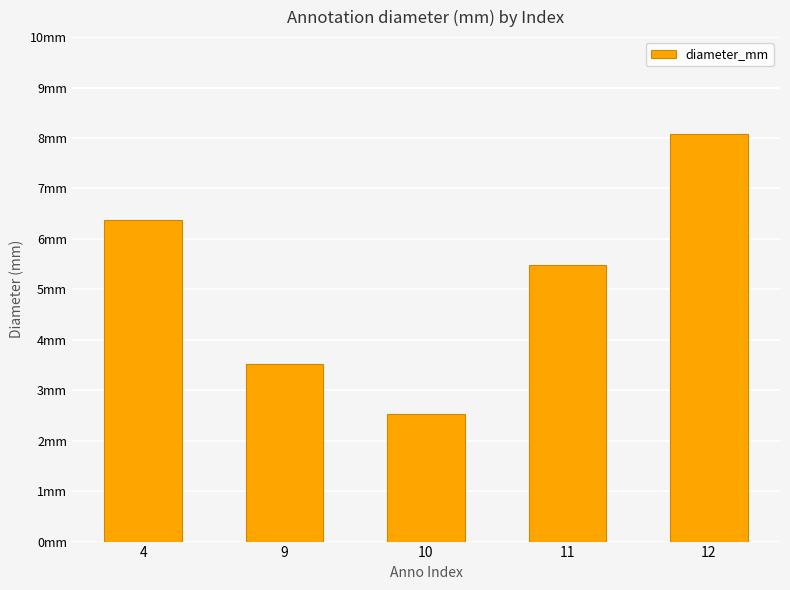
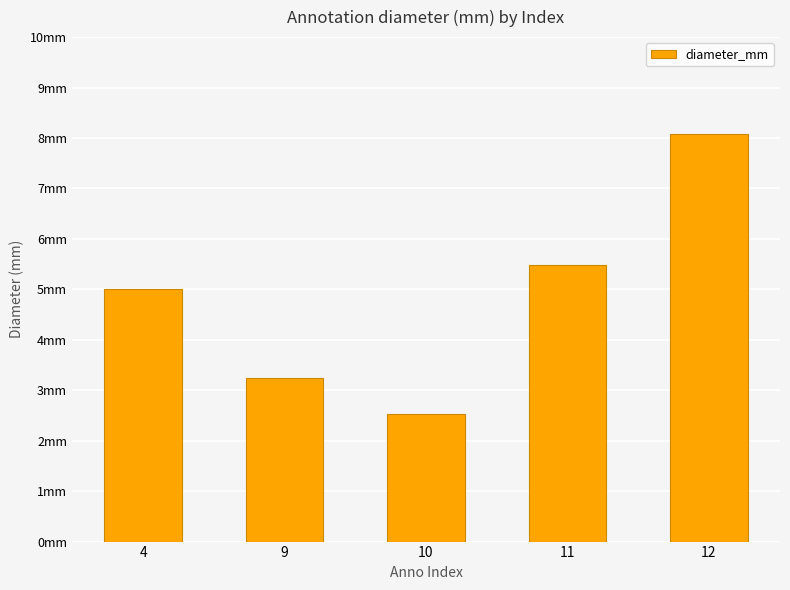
4: 6.4mm -> 5.0mm
9: 3.5mm -> 3.2mm
